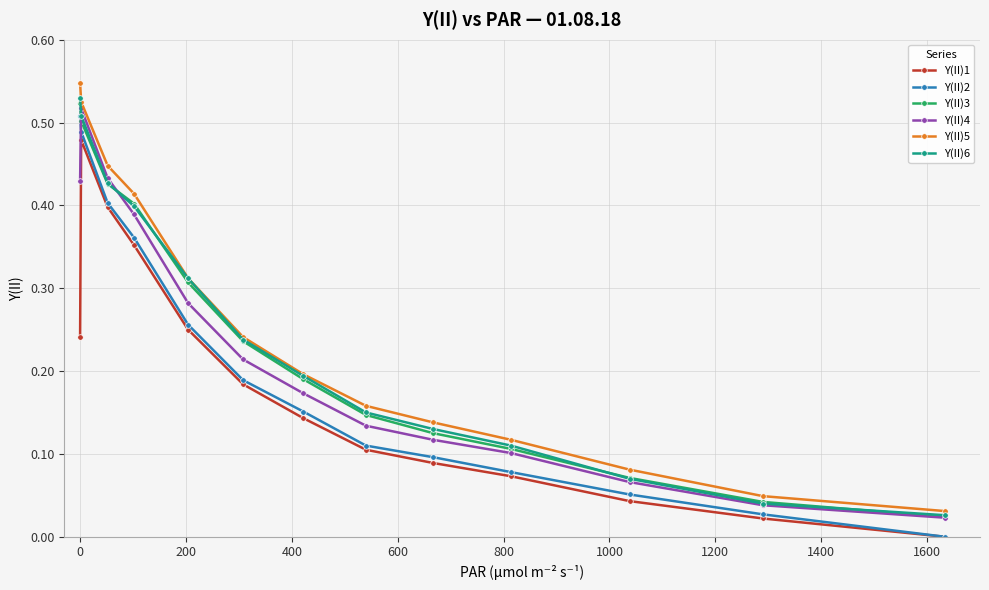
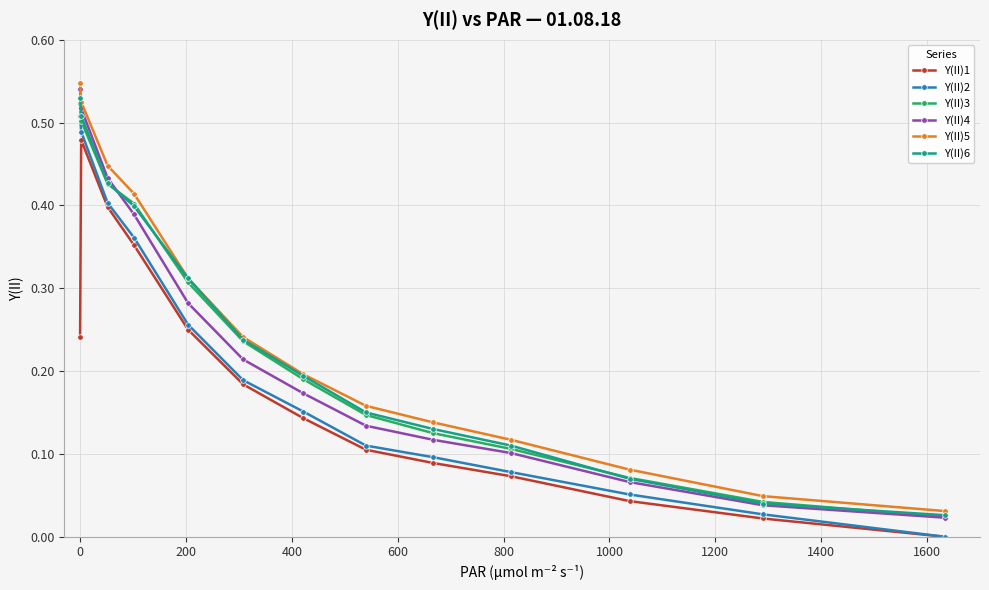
Y(II)4, 0: 0.43 -> 0.54
